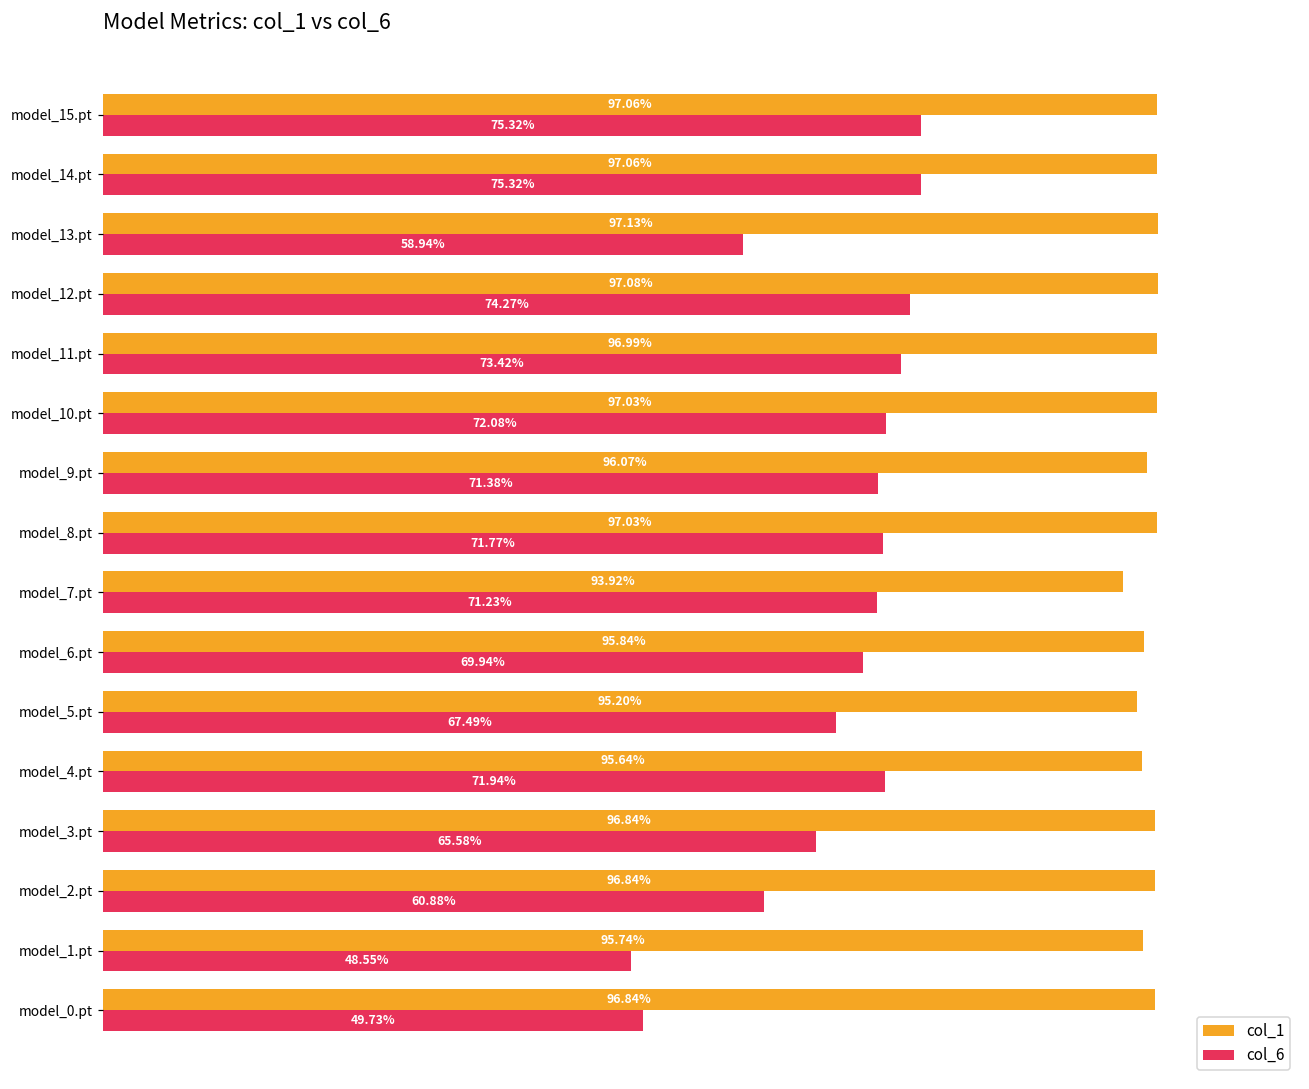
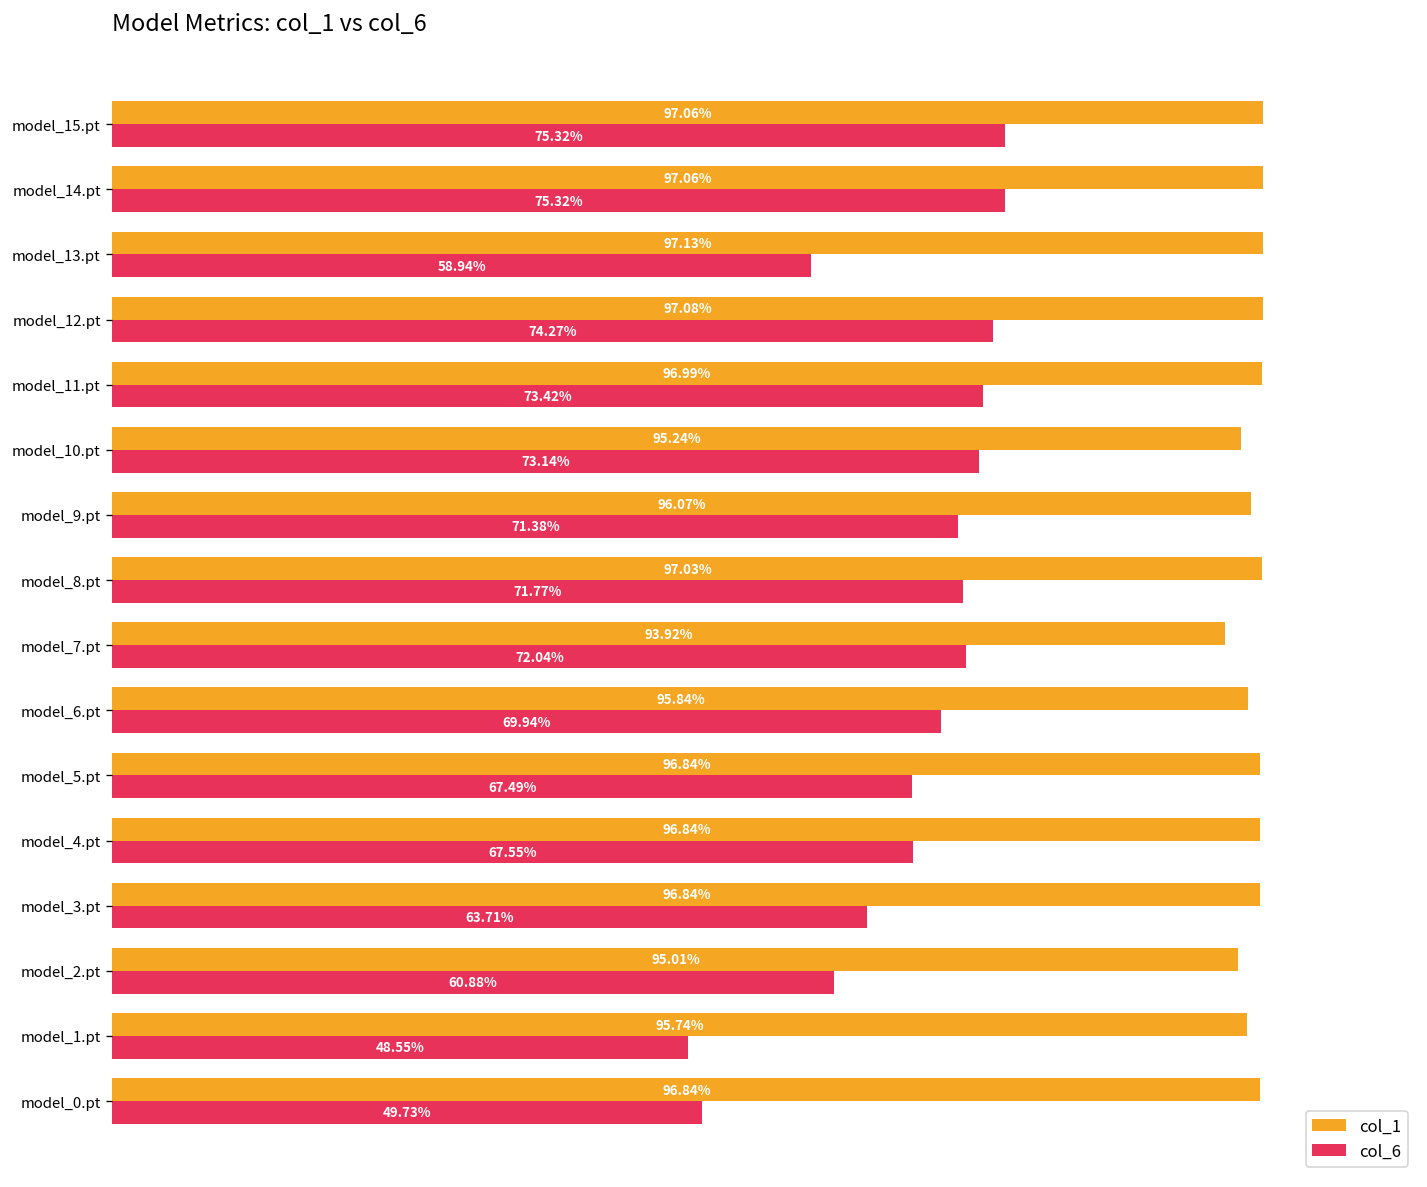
col_1, model_10.pt: 97.03% -> 95.24%
col_6, model_10.pt: 72.08% -> 73.14%
col_6, model_7.pt: 71.23% -> 72.04%
col_1, model_5.pt: 95.20% -> 96.84%
col_1, model_4.pt: 95.64% -> 96.84%
col_6, model_4.pt: 71.94% -> 67.55%
col_6, model_3.pt: 65.58% -> 63.71%
col_1, model_2.pt: 96.84% -> 95.01%
